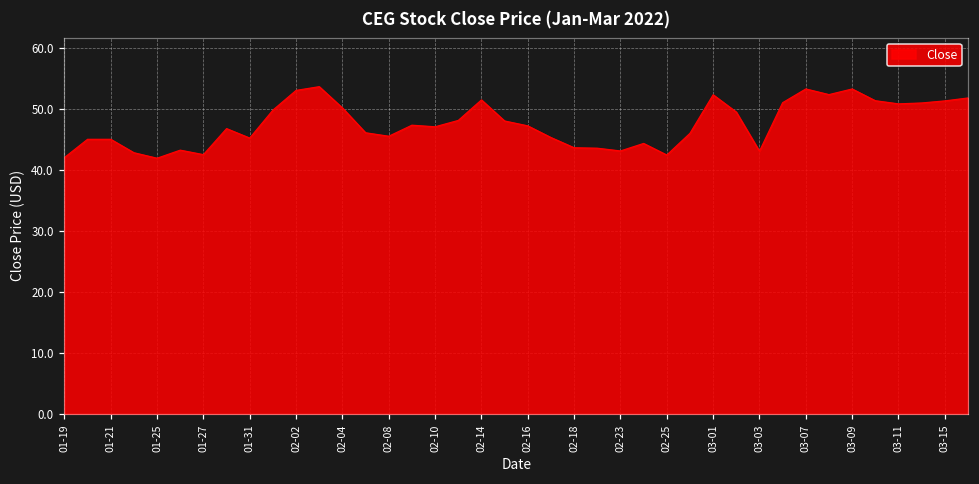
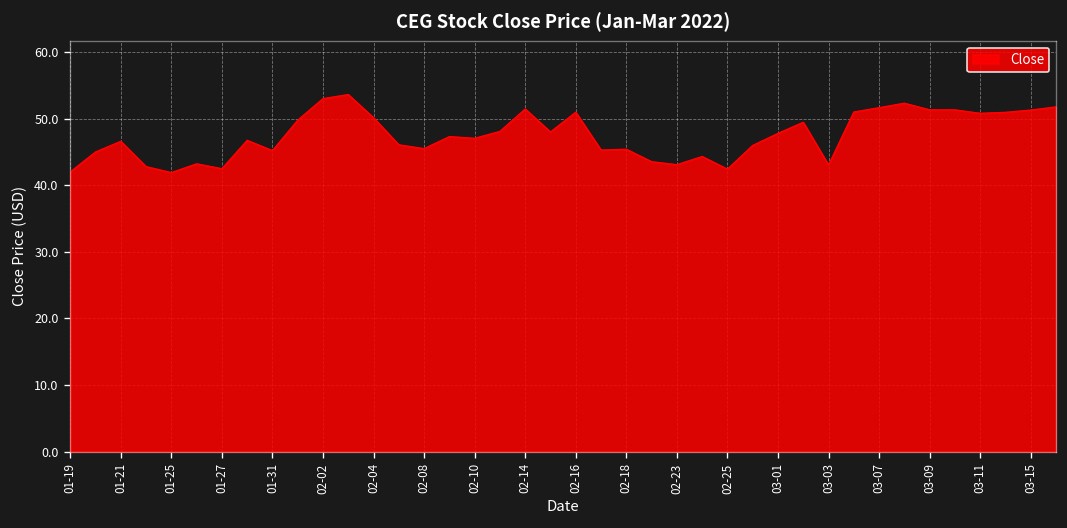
01-21: 45 -> 47
02-16: 47 -> 51
02-18: 44 -> 45
03-01: 52 -> 48
03-07: 53 -> 52
03-09: 53 -> 51
